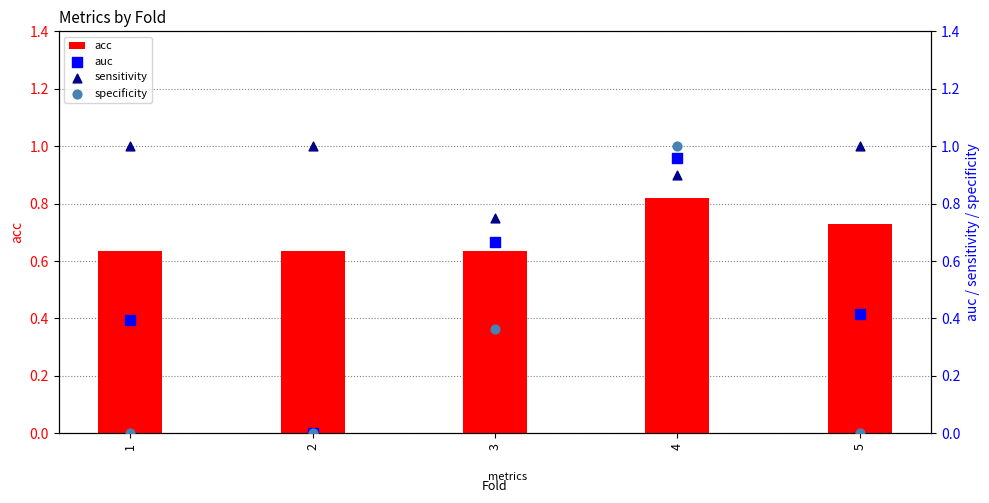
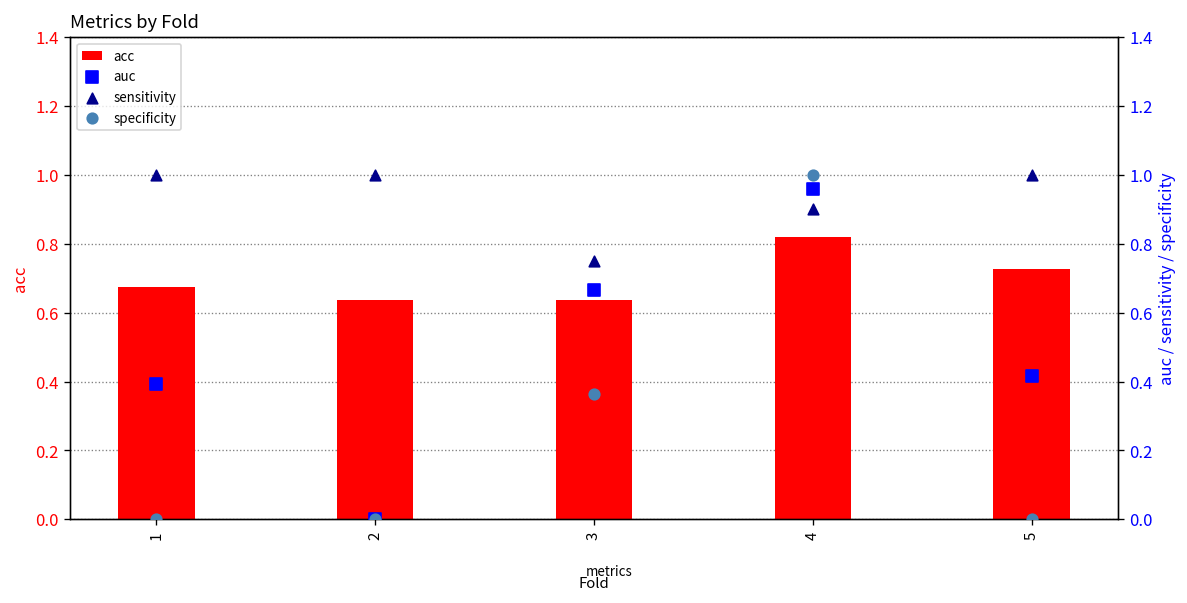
acc, 1: 0.64 -> 0.67
